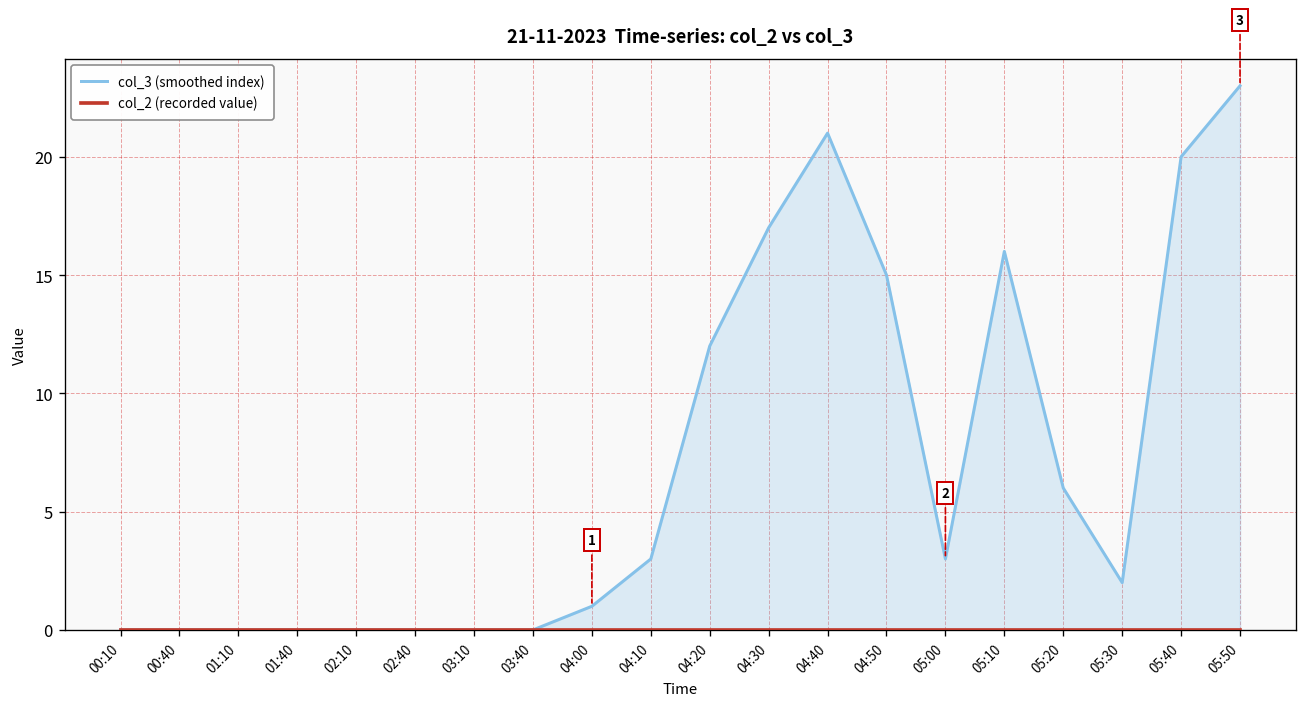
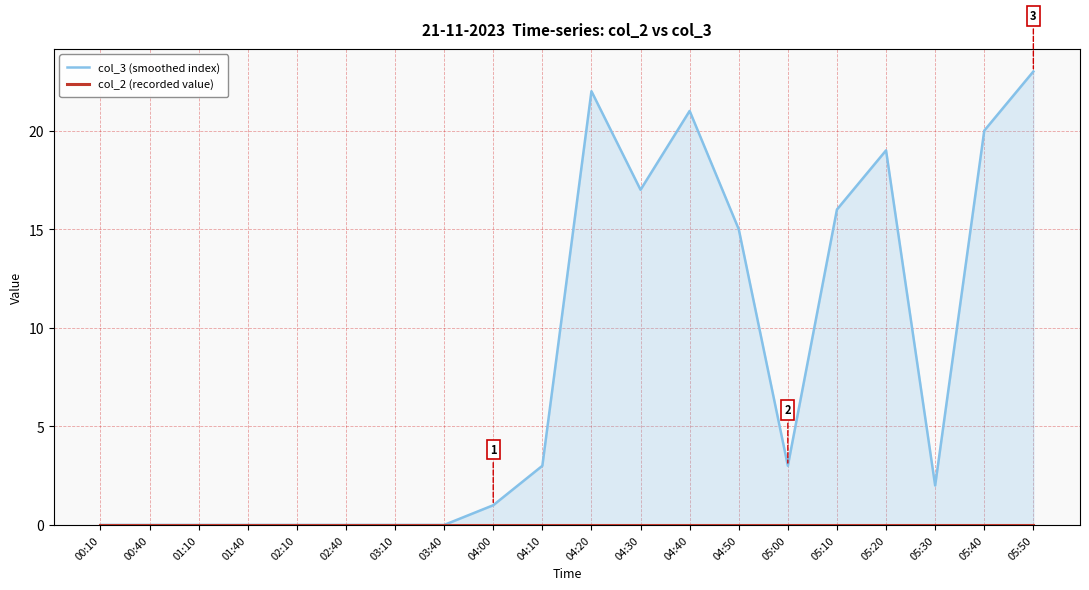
col_3 (smoothed index), 04:20: 12 -> 22
col_3 (smoothed index), 05:20: 6 -> 19
